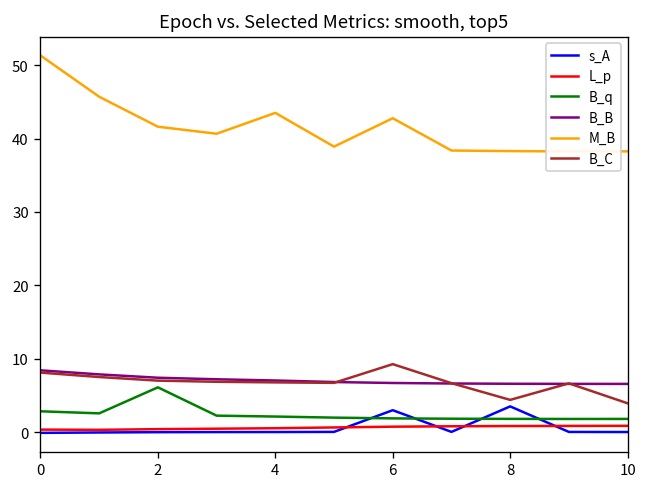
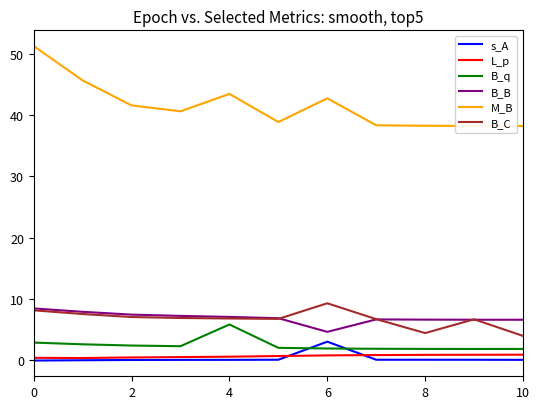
B_q, 2: 6 -> 2
B_q, 4: 2 -> 6
B_B, 6: 7 -> 5
s_A, 8: 4 -> 0
